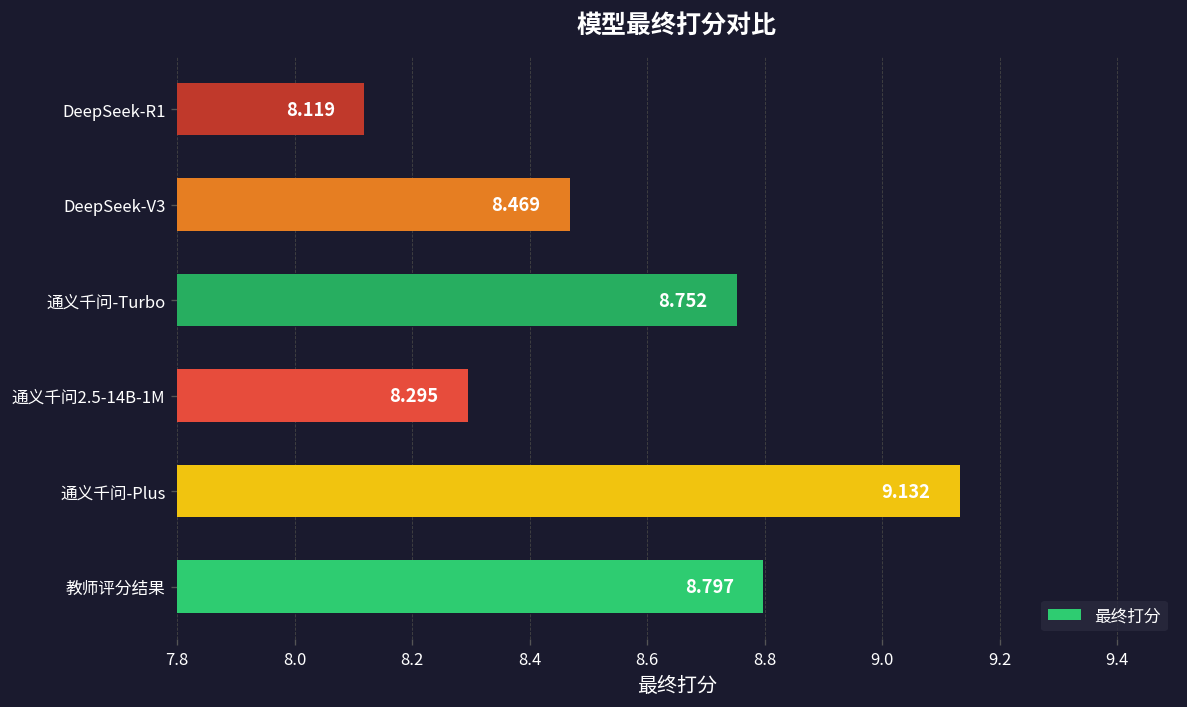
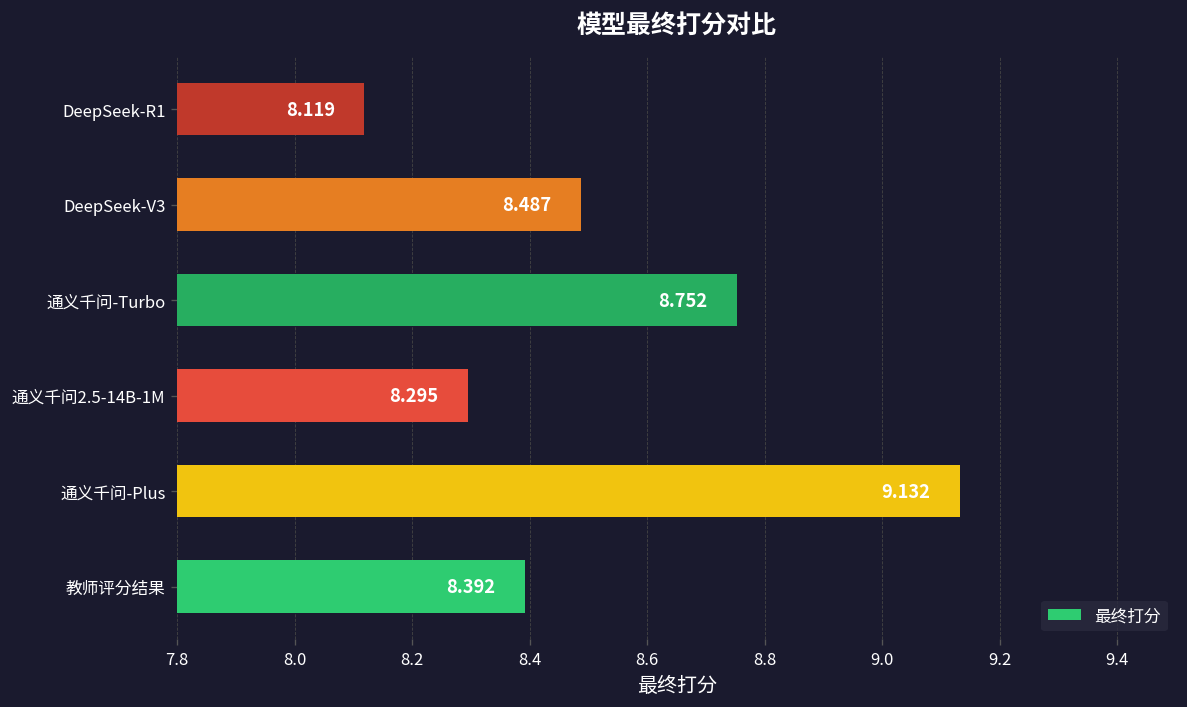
DeepSeek-V3: 8.469 -> 8.487
教师评分结果: 8.797 -> 8.392
